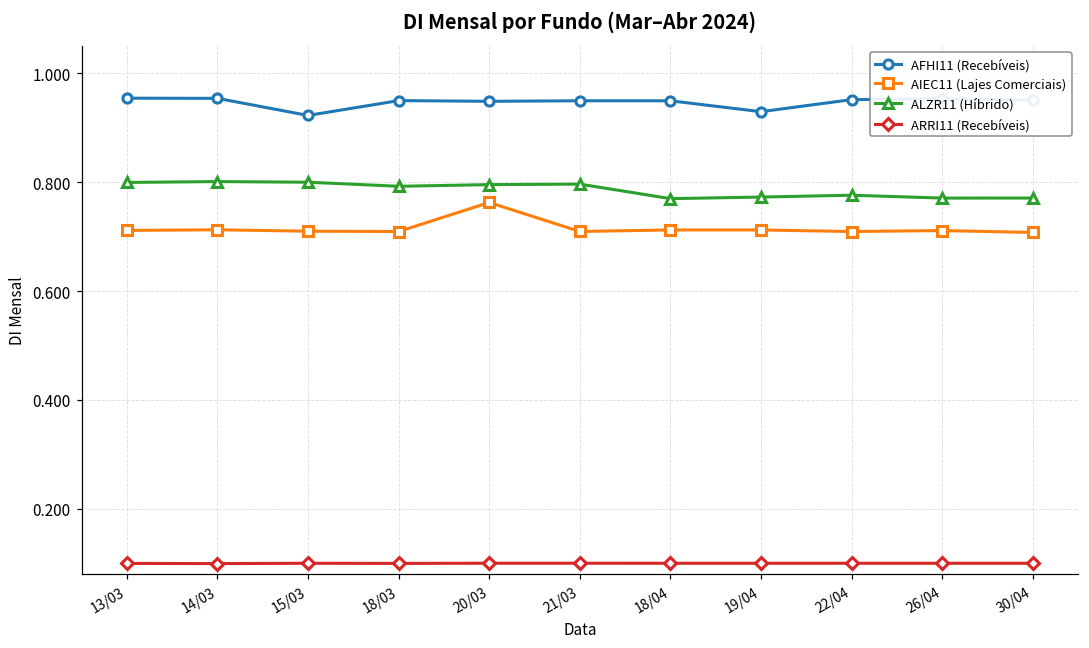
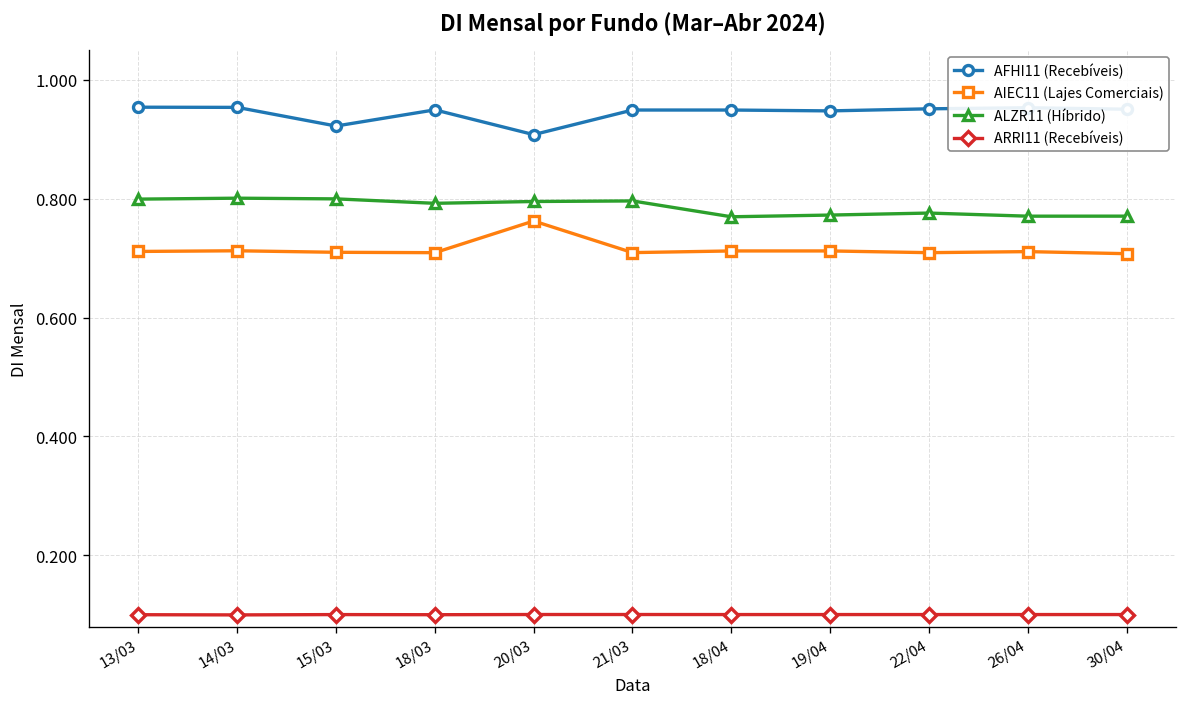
AFHI11 (Recebíveis), 20/03: 0.95 -> 0.91
AFHI11 (Recebíveis), 19/04: 0.93 -> 0.95
